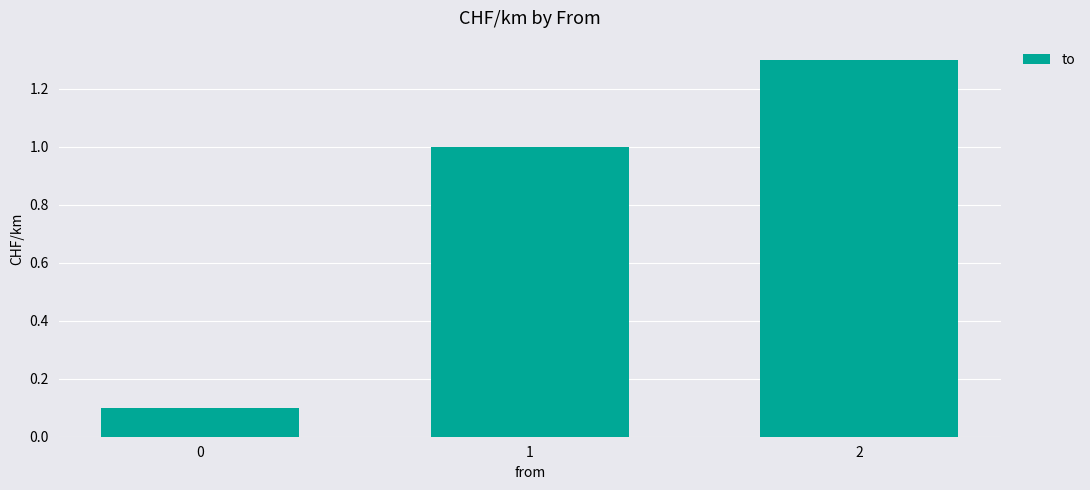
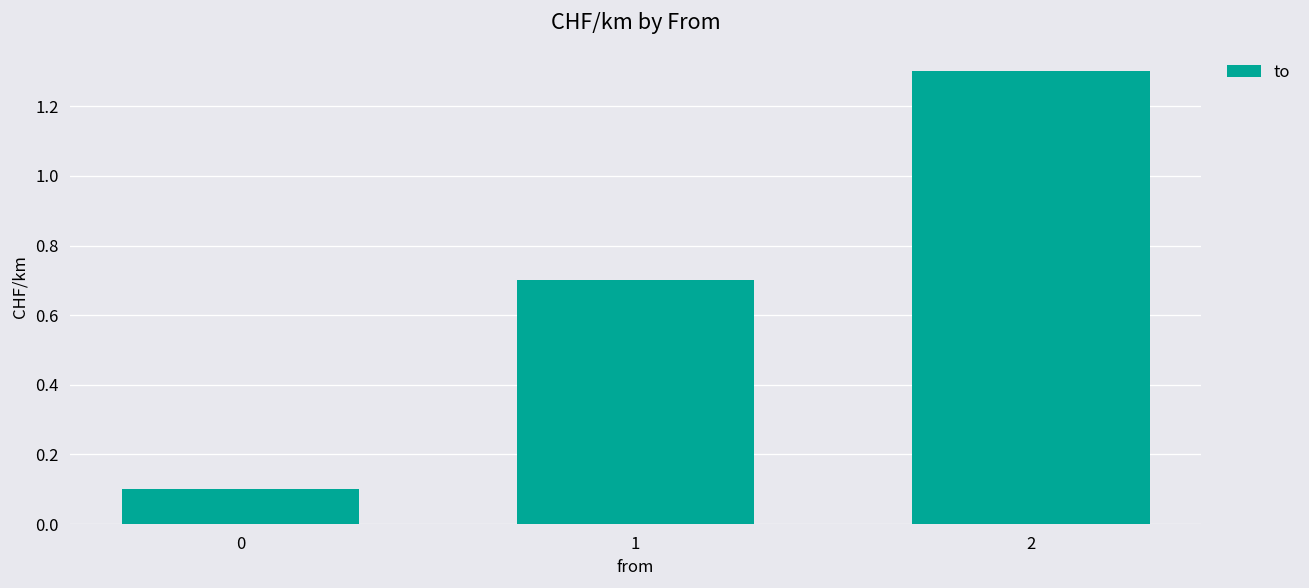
1: 1.0 -> 0.7
